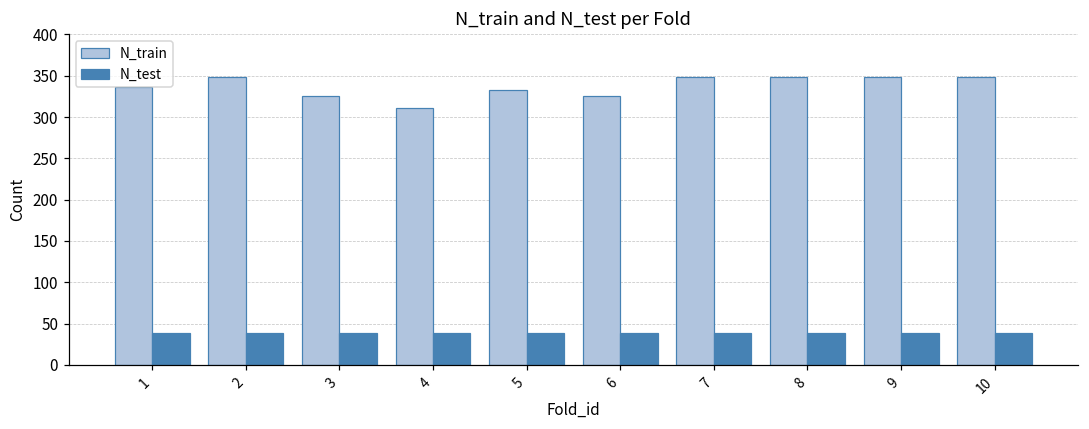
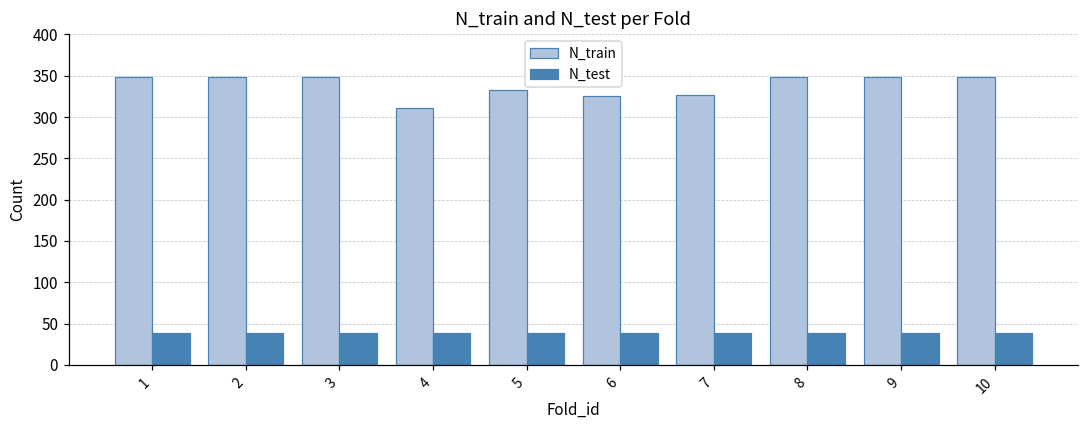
N_train, 1: 340 -> 350
N_train, 3: 330 -> 350
N_train, 7: 350 -> 330
